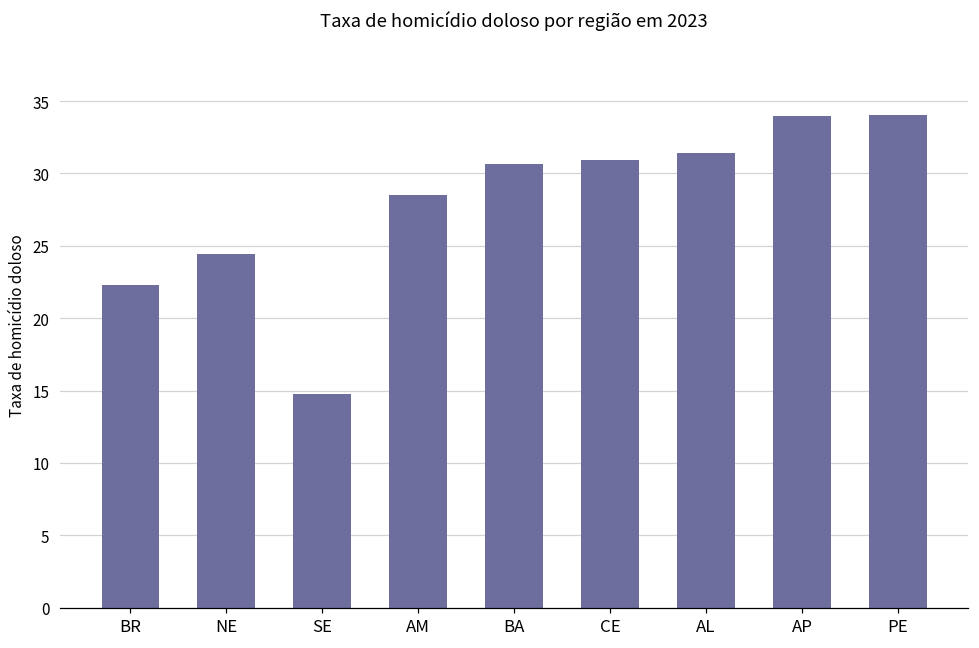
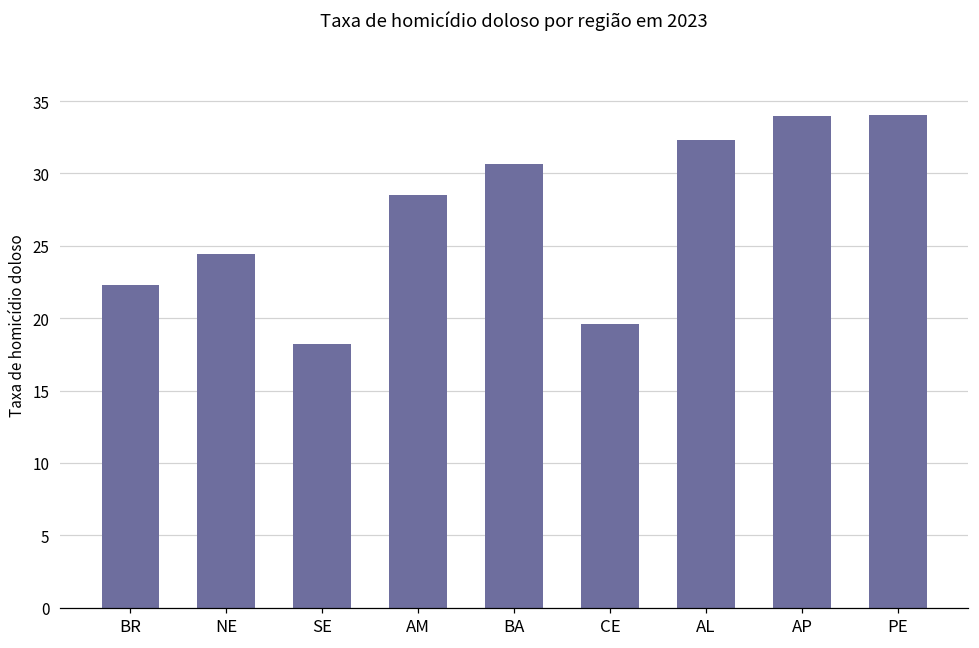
SE: 14.7 -> 18.2
CE: 31.0 -> 19.6
AL: 31.4 -> 32.3
